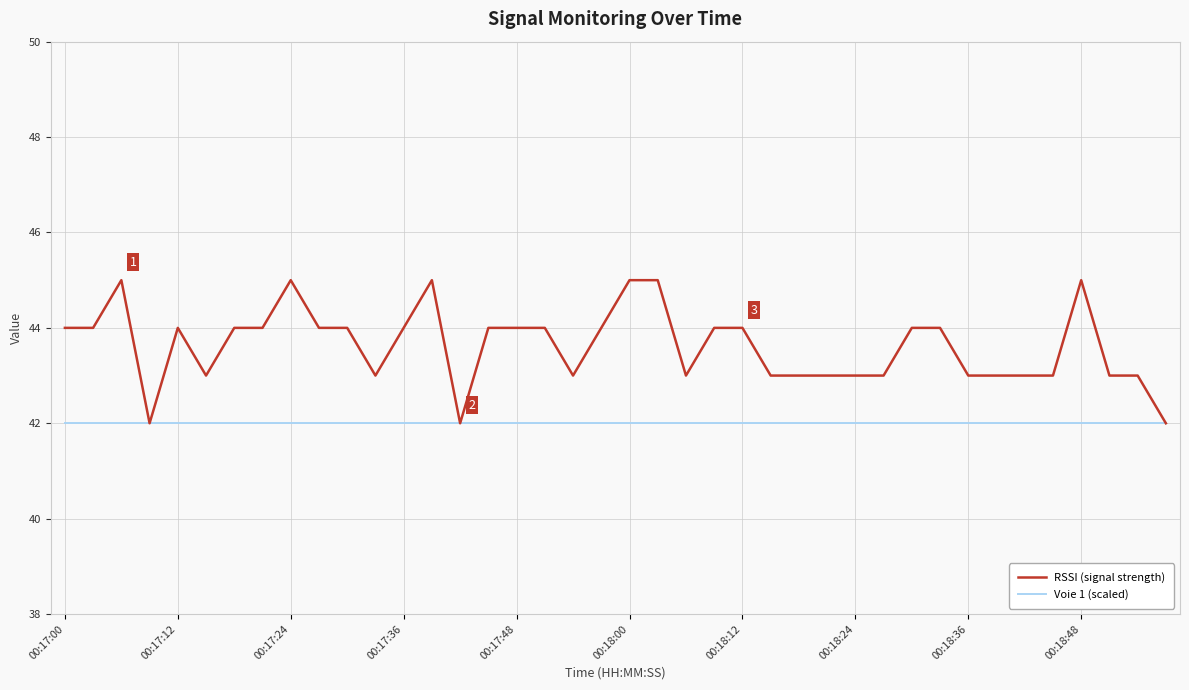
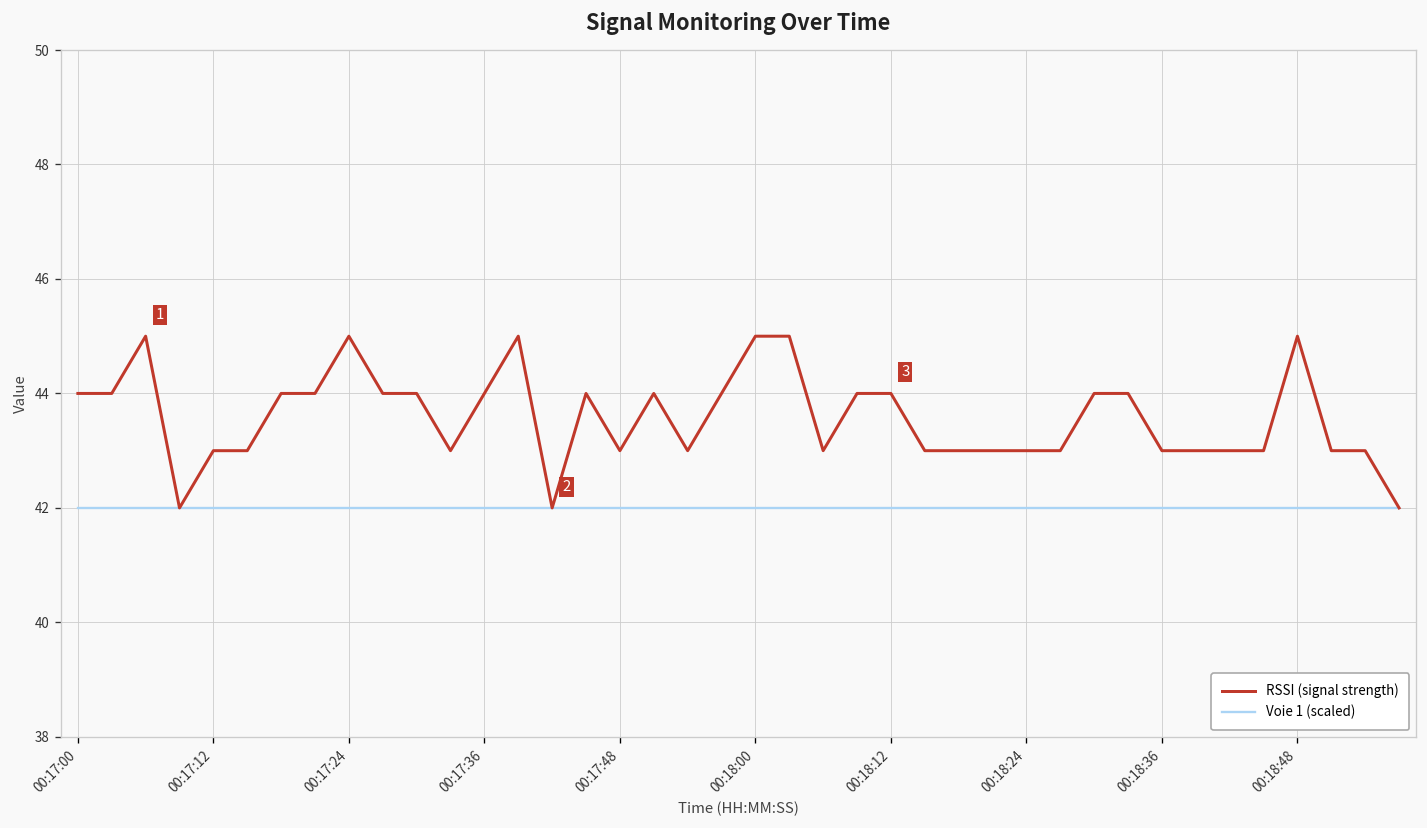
RSSI (signal strength), 00:17:12: 44 -> 43
RSSI (signal strength), 00:17:48: 44 -> 43
